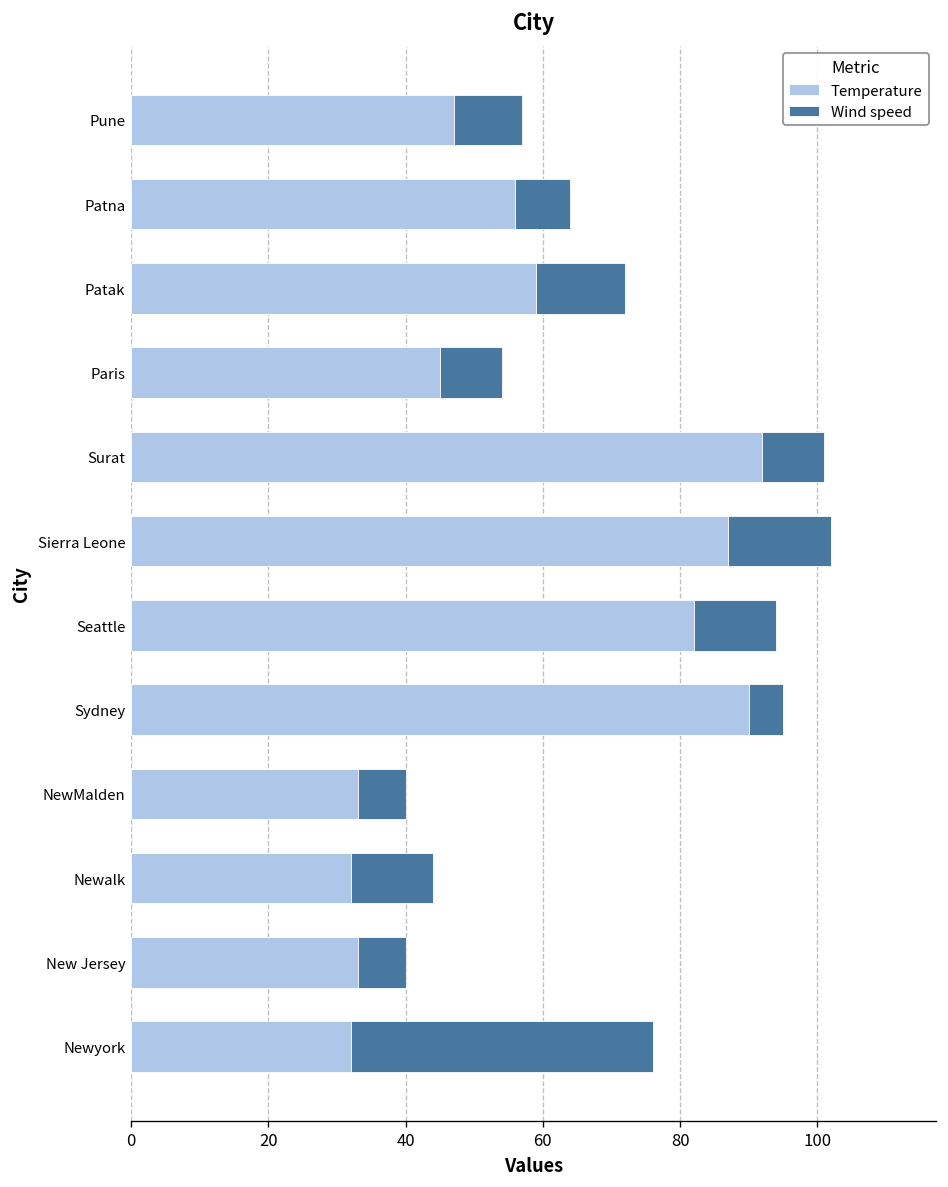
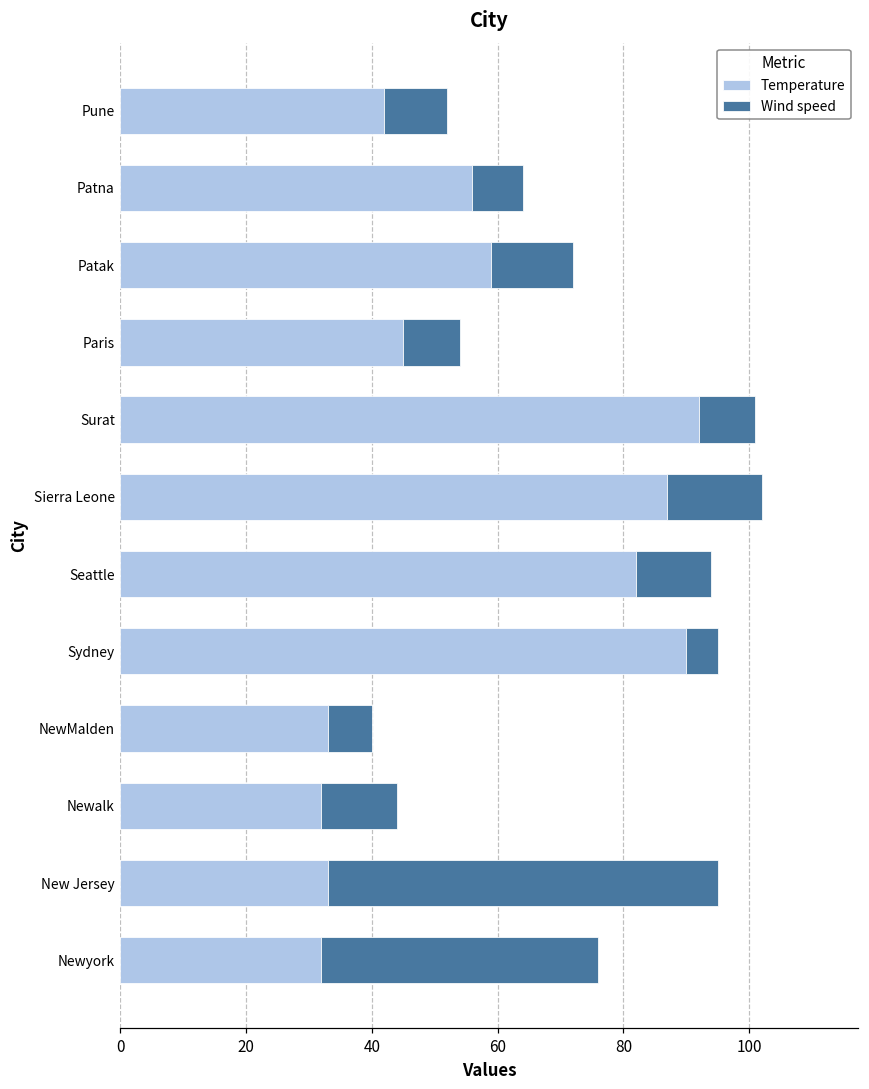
Temperature, Pune: 47 -> 42
Wind speed, New Jersey: 7 -> 62
